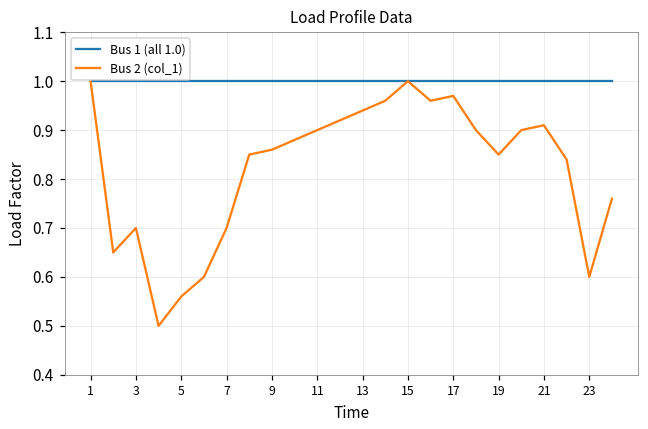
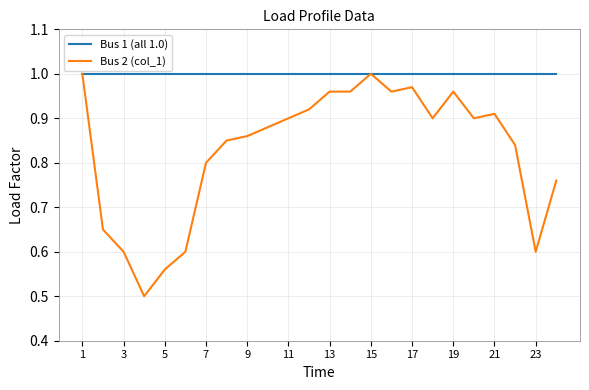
Bus 2 (col_1), 3: 0.7 -> 0.6
Bus 2 (col_1), 7: 0.7 -> 0.8
Bus 2 (col_1), 13: 0.94 -> 0.96
Bus 2 (col_1), 19: 0.85 -> 0.96
